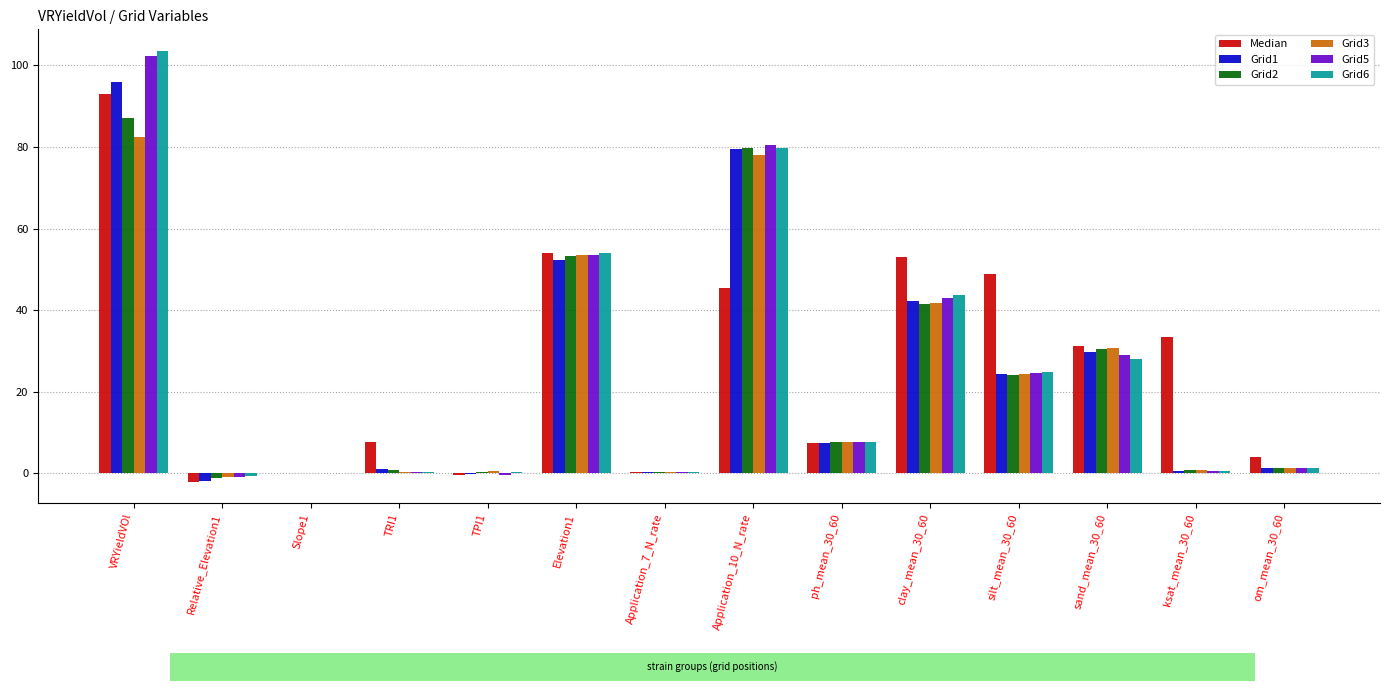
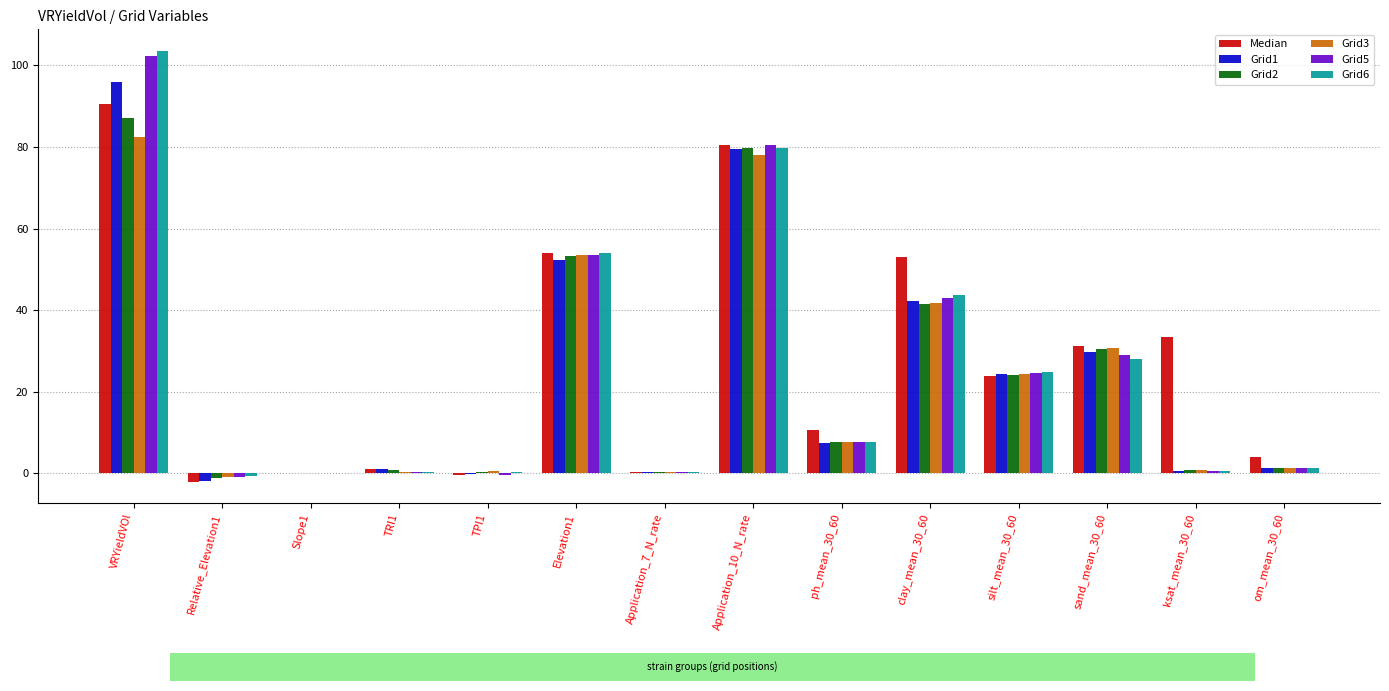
Median, VRYieldVOl: 93 -> 90
Median, TRI1: 8 -> 1
Median, Application_10_N_rate: 45 -> 81
Median, ph_mean_30_60: 8 -> 11
Median, silt_mean_30_60: 49 -> 24
